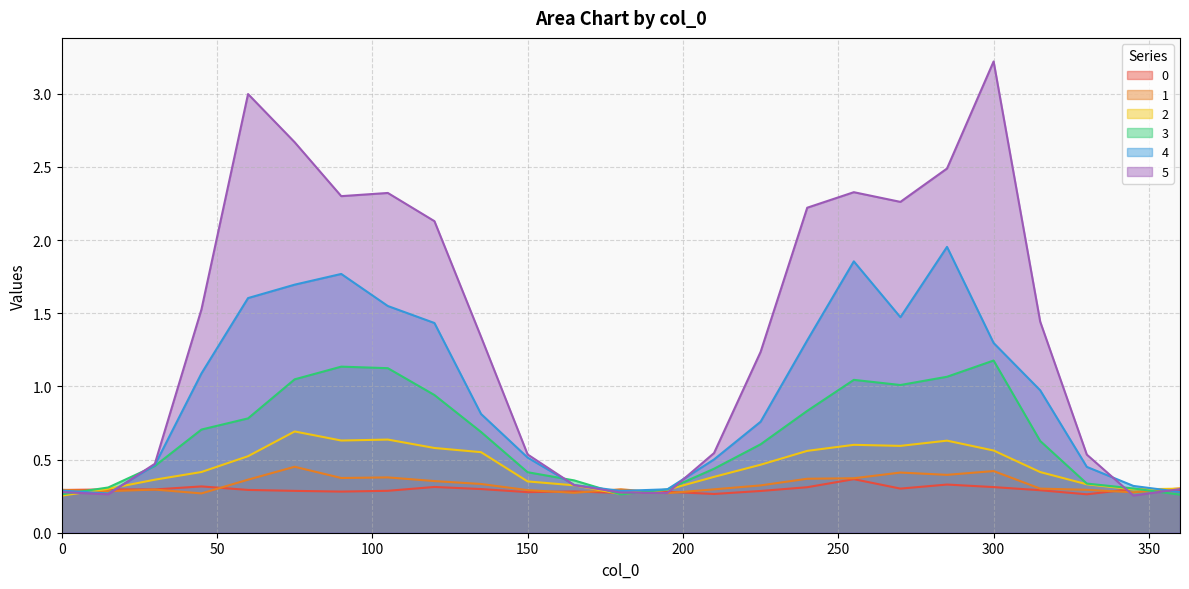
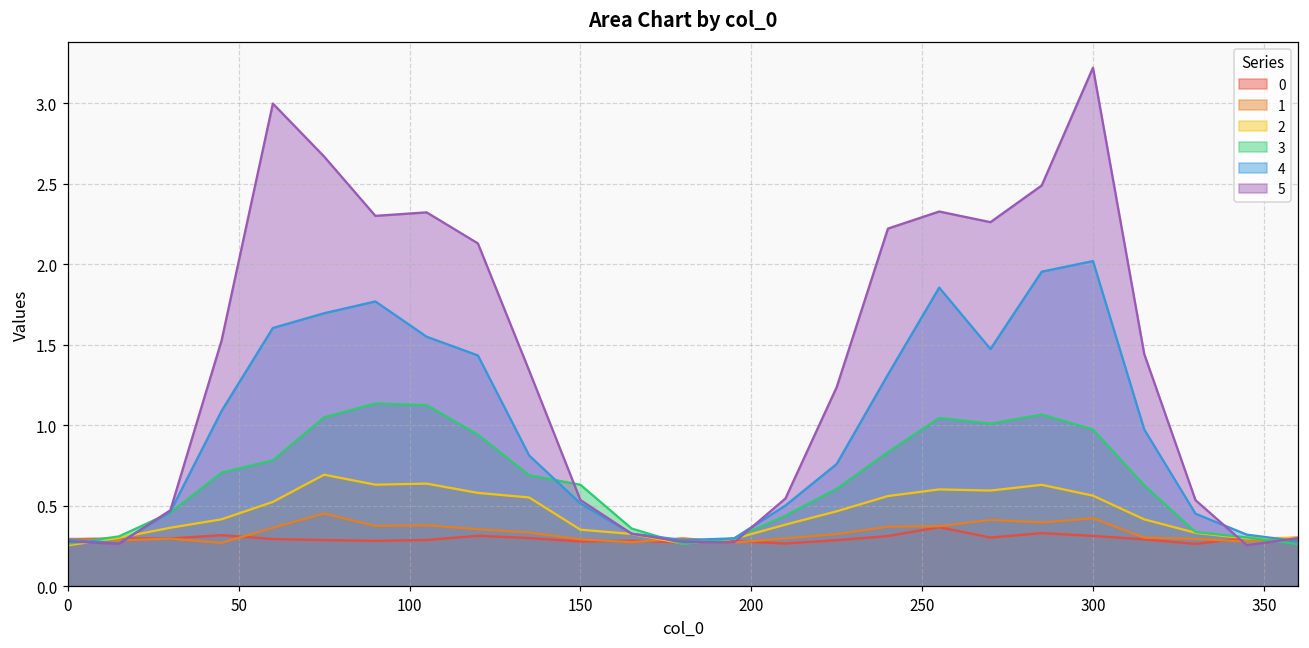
3, 150: 0.41 -> 0.63
3, 300: 1.18 -> 0.97
4, 300: 1.30 -> 2.02
